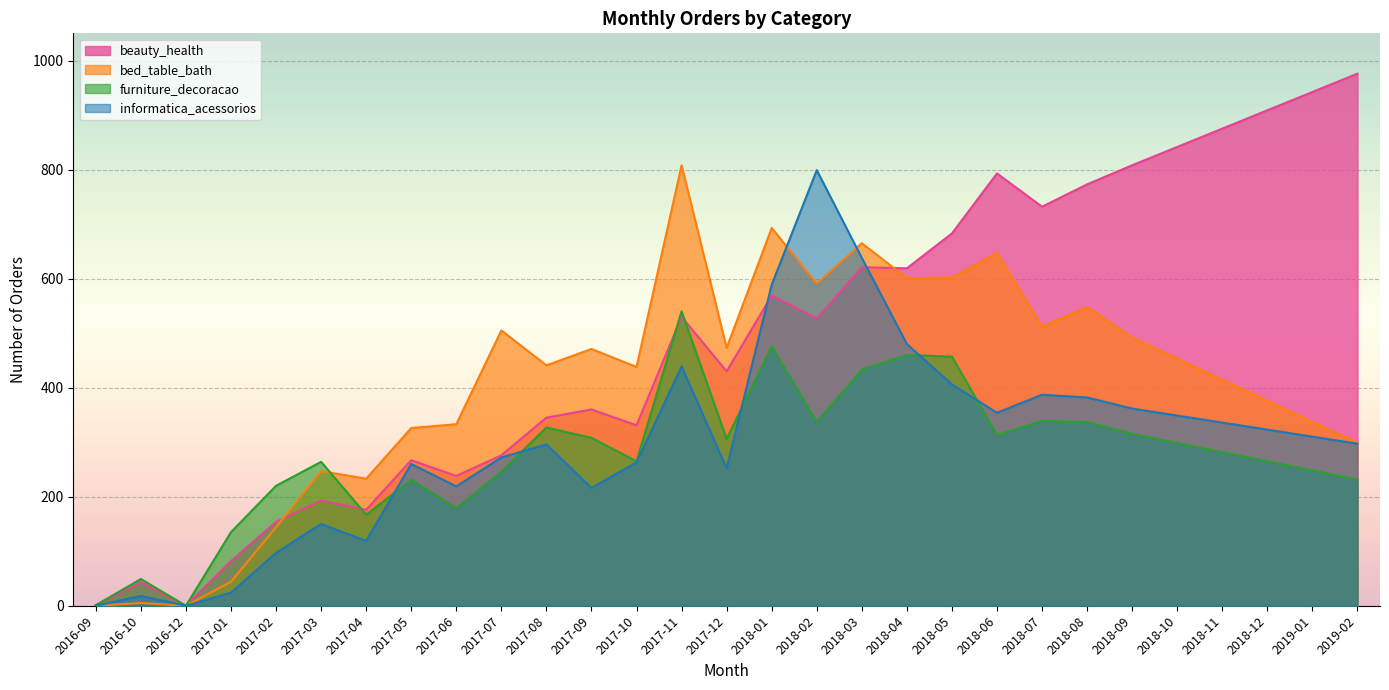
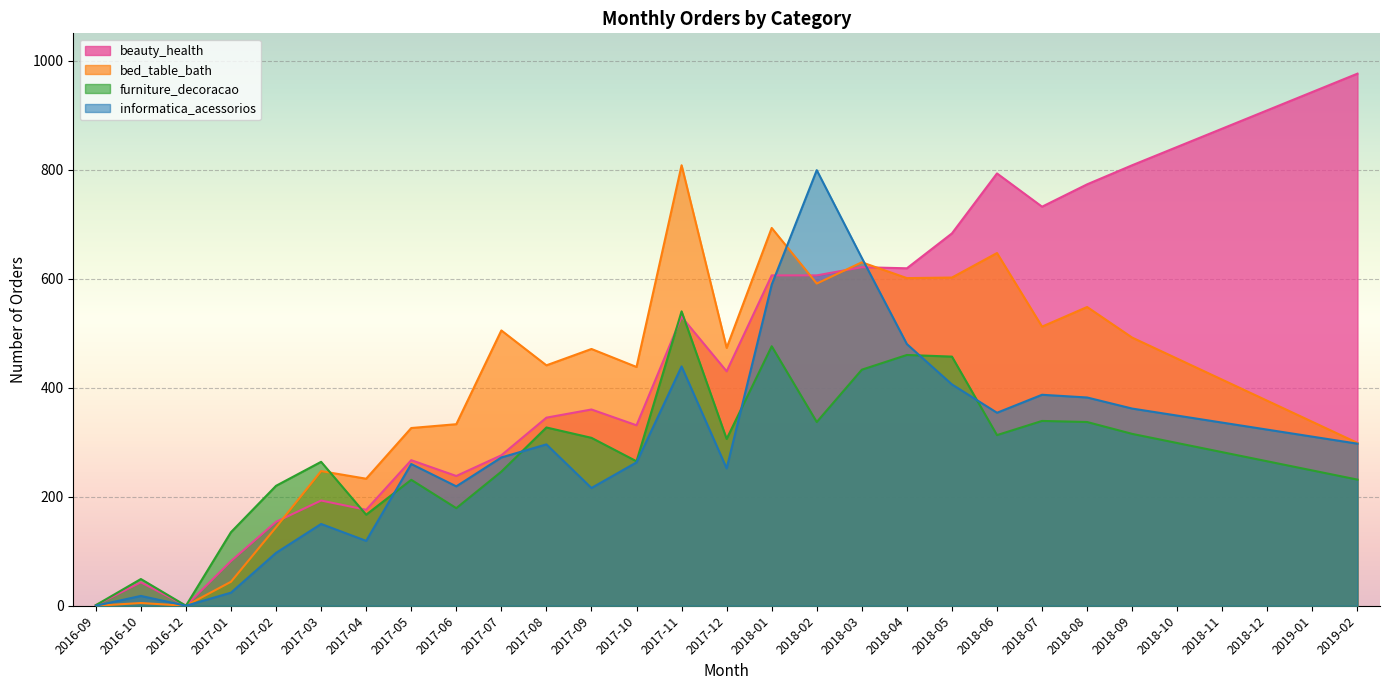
beauty_health, 2018-01: 570 -> 610
beauty_health, 2018-02: 530 -> 610
bed_table_bath, 2018-03: 670 -> 630
